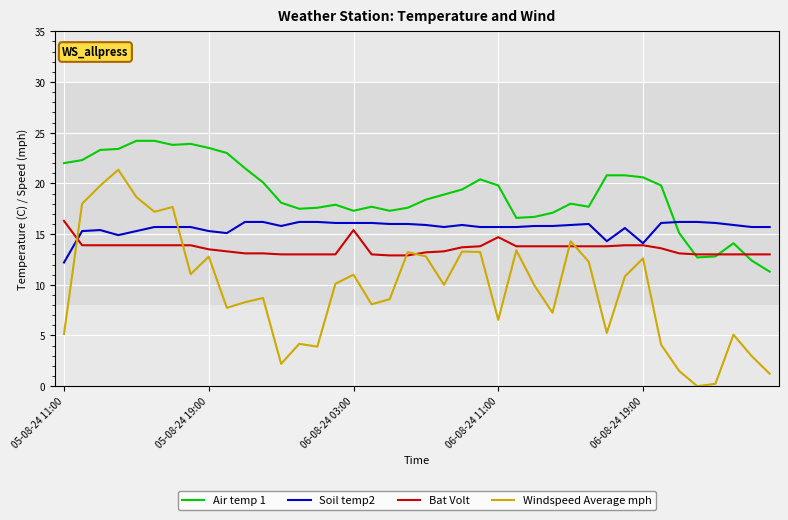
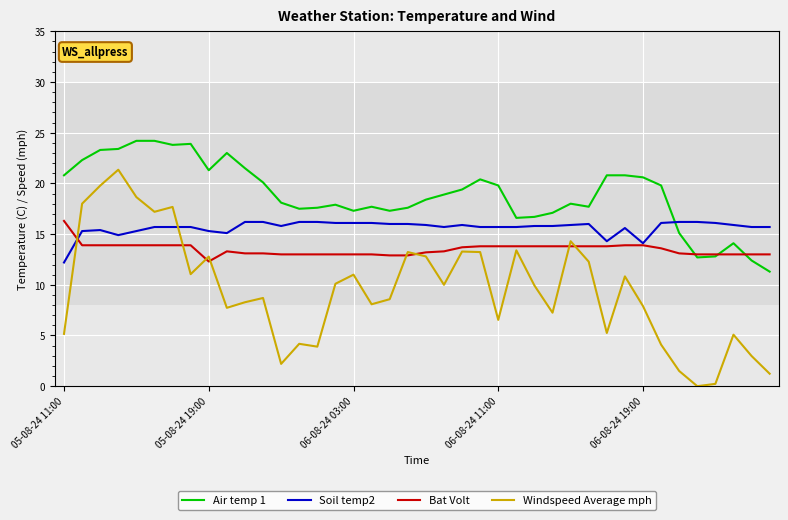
Air temp 1, 05-08-24 11:00: 22.0 -> 20.8
Air temp 1, 05-08-24 19:00: 23.5 -> 21.3
Bat Volt, 05-08-24 19:00: 13.5 -> 12.3
Bat Volt, 06-08-24 03:00: 15.4 -> 13.0
Bat Volt, 06-08-24 11:00: 14.7 -> 13.8
Windspeed Average mph, 06-08-24 19:00: 12.6 -> 7.9
